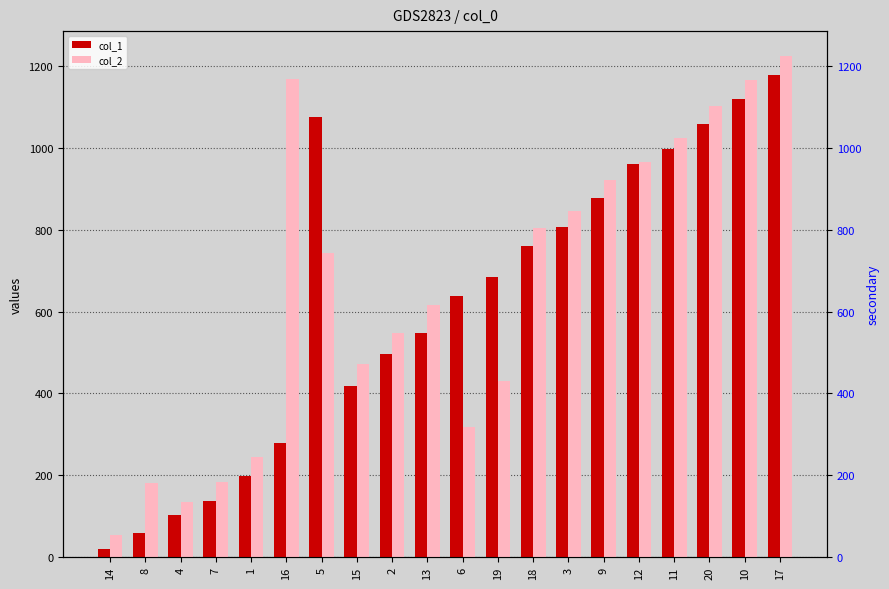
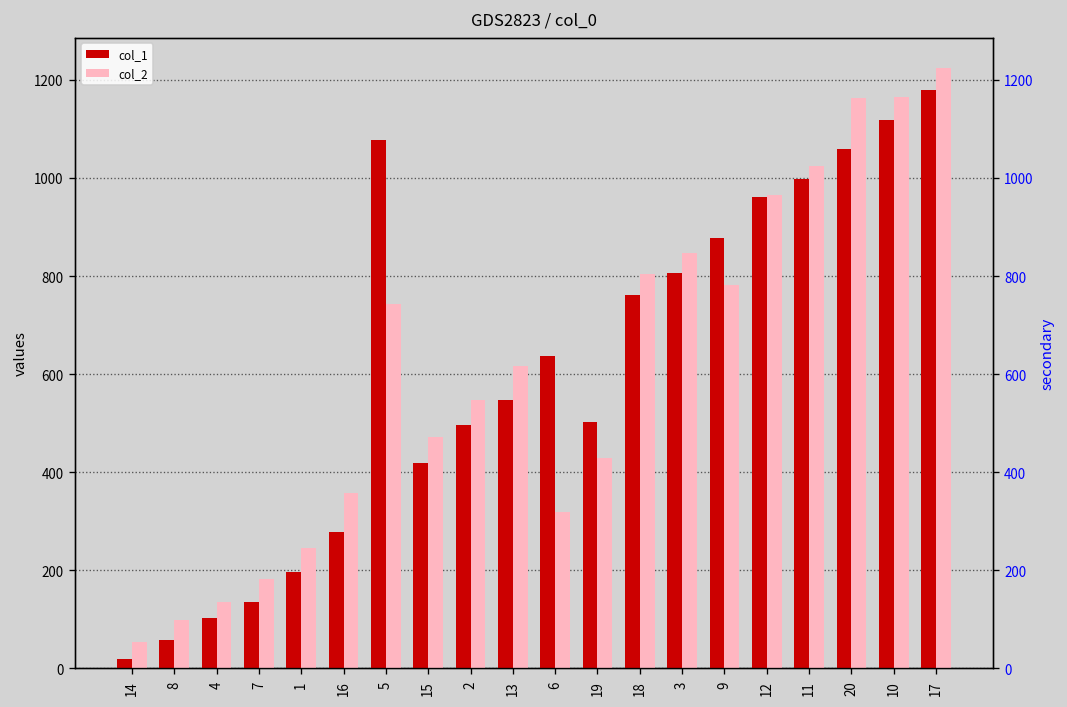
col_2, 8: 180 -> 100
col_2, 16: 1170 -> 360
col_1, 19: 690 -> 500
col_2, 9: 920 -> 780
col_2, 20: 1100 -> 1160
